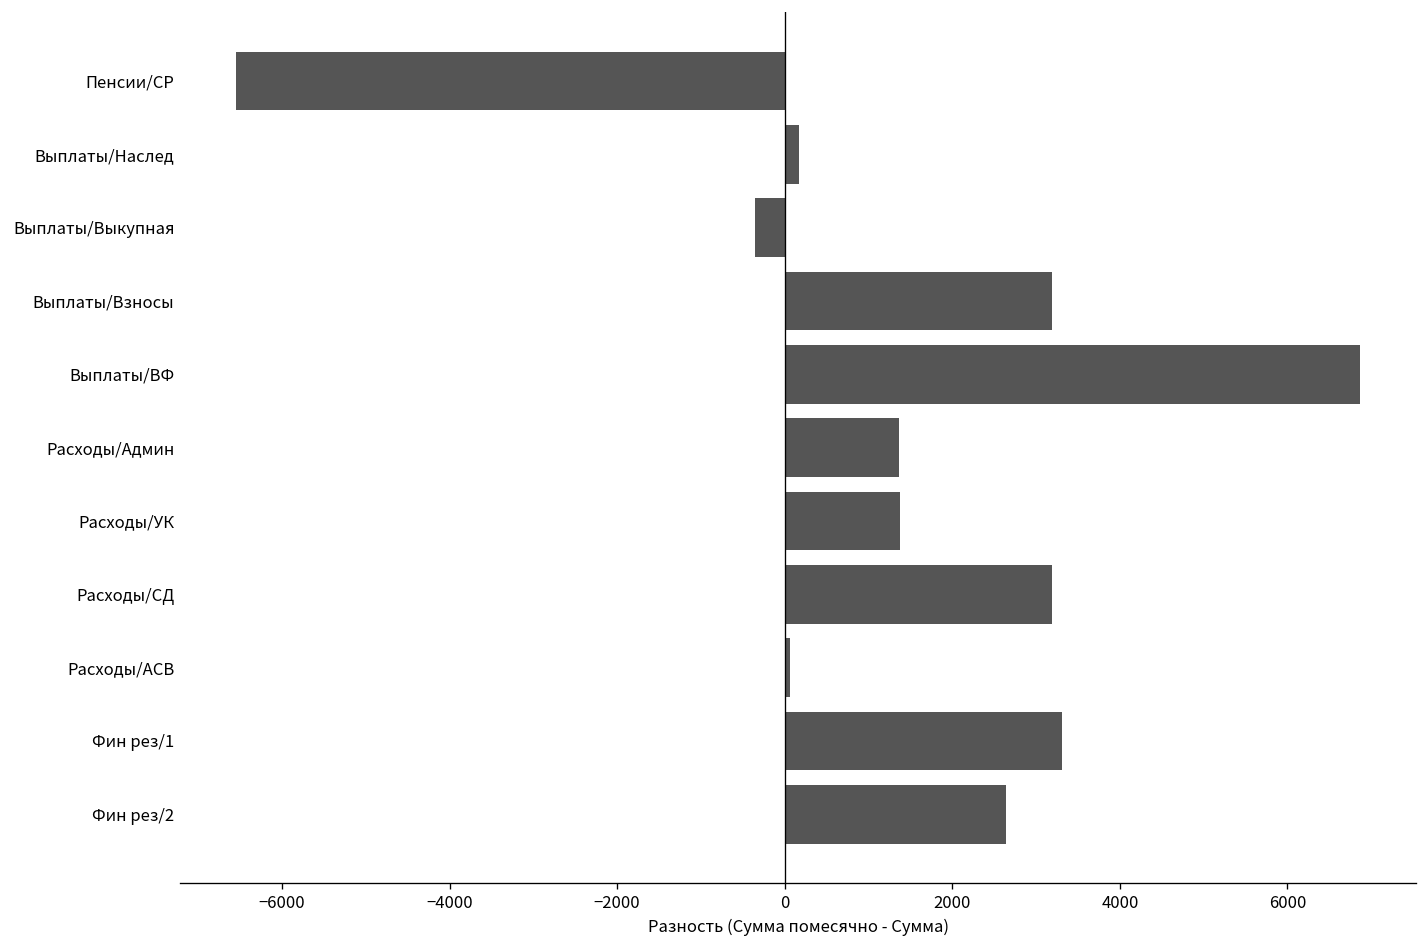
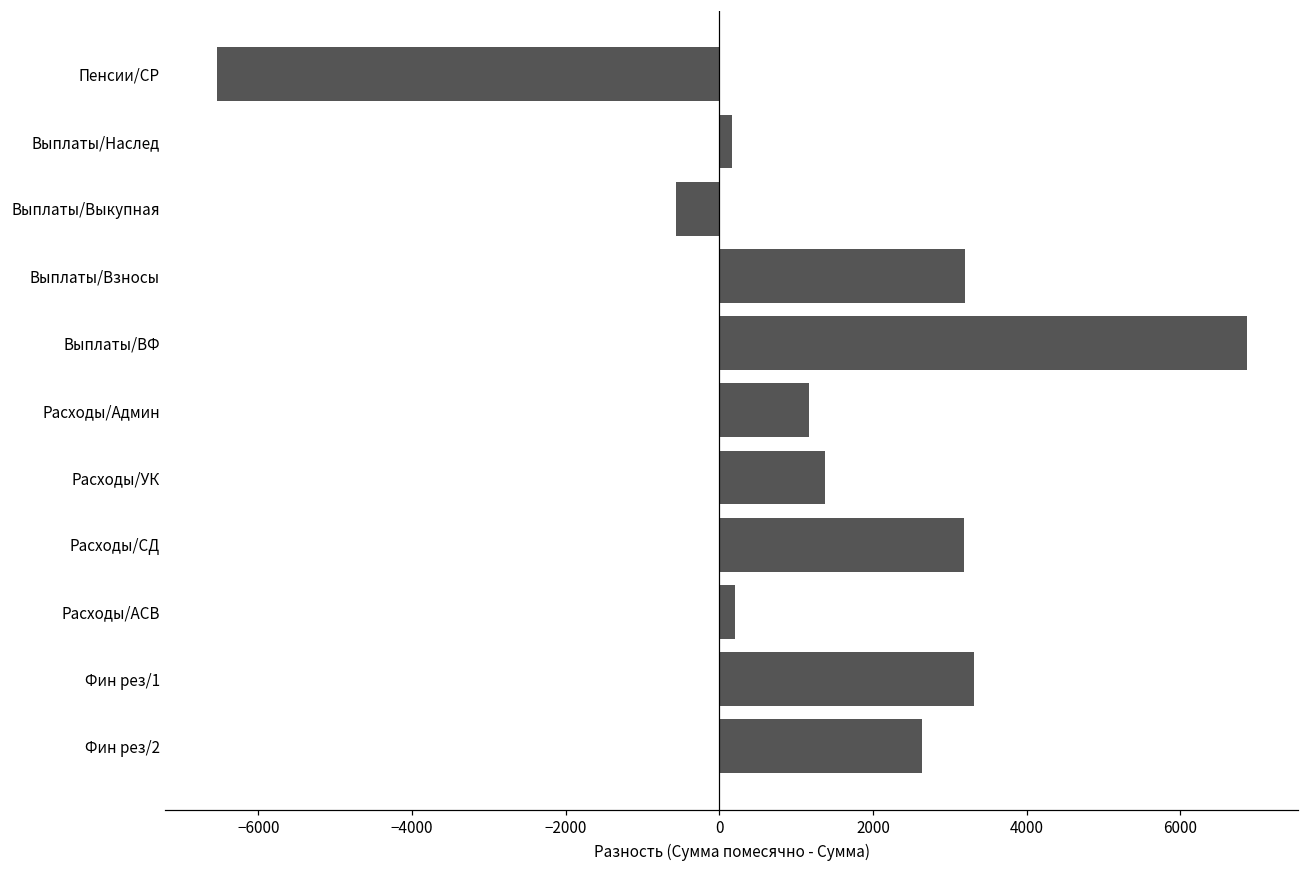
Выплаты/Выкупная: -400 -> -600
Расходы/Админ: 1400 -> 1200
Расходы/АСВ: 100 -> 200
